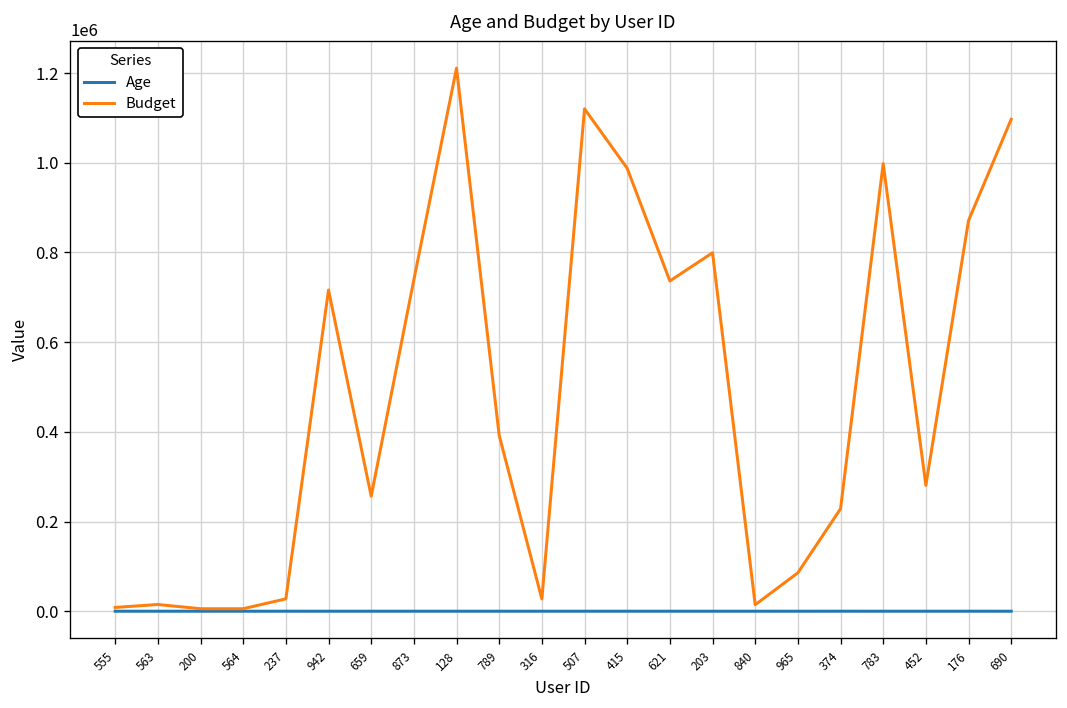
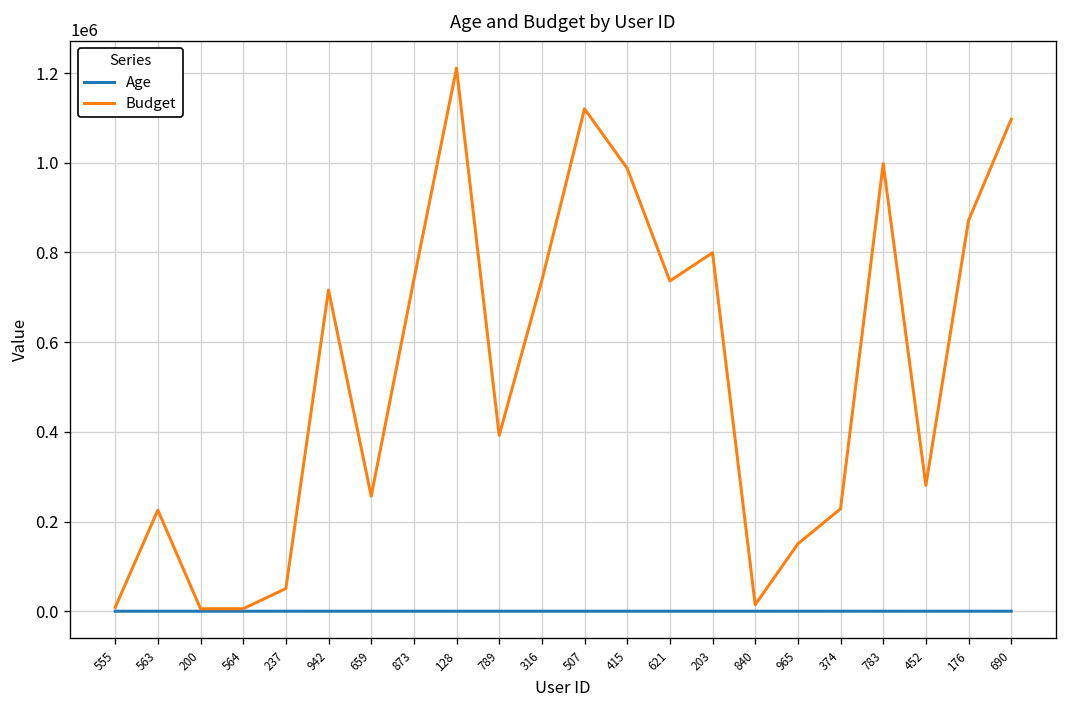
Budget, 563: 20000 -> 230000
Budget, 237: 30000 -> 50000
Budget, 316: 30000 -> 740000
Budget, 965: 90000 -> 150000
